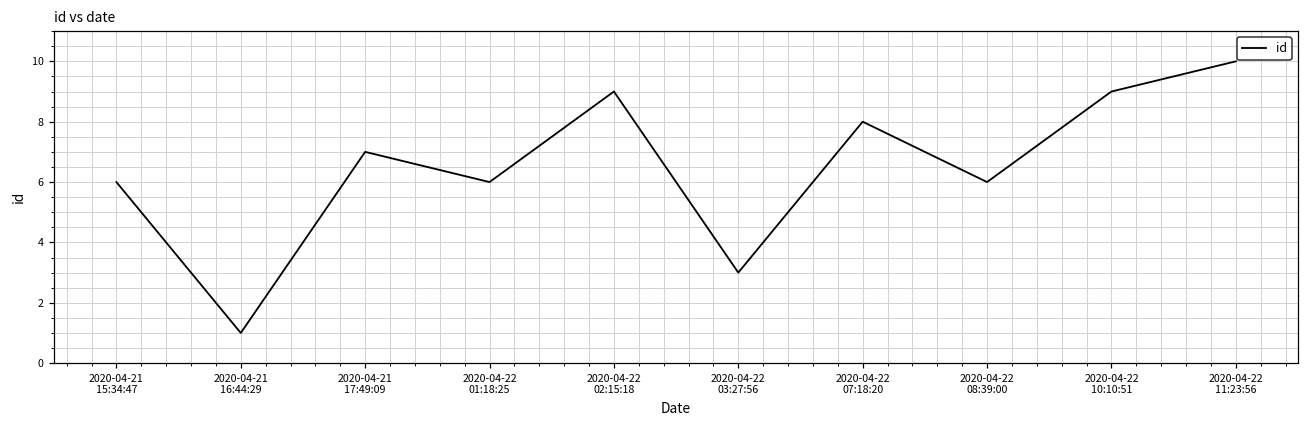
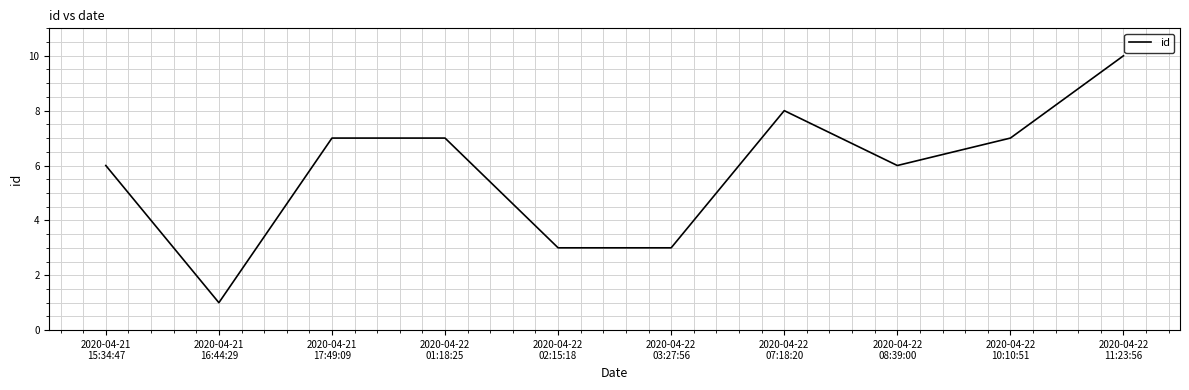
2020-04-22 01:18:25: 6 -> 7
2020-04-22 02:15:18: 9 -> 3
2020-04-22 10:10:51: 9 -> 7
